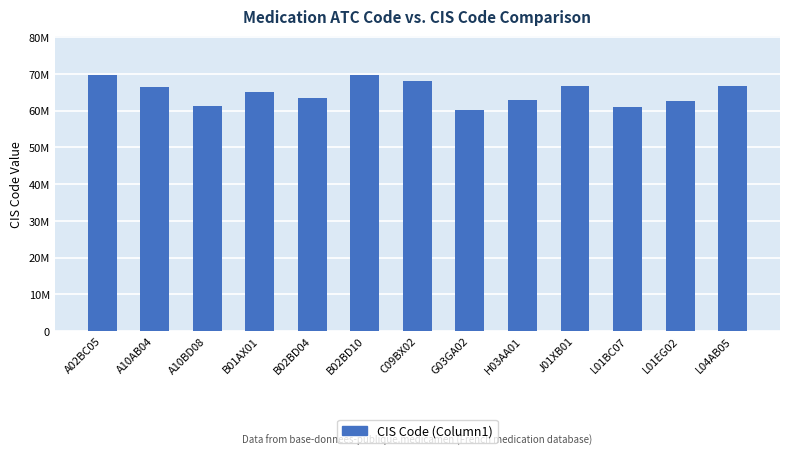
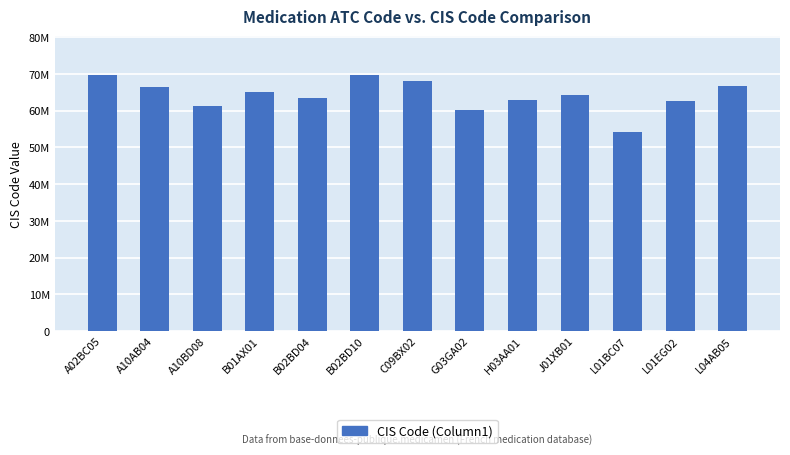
J01XB01: 67000000 -> 64000000
L01BC07: 61000000 -> 54000000
